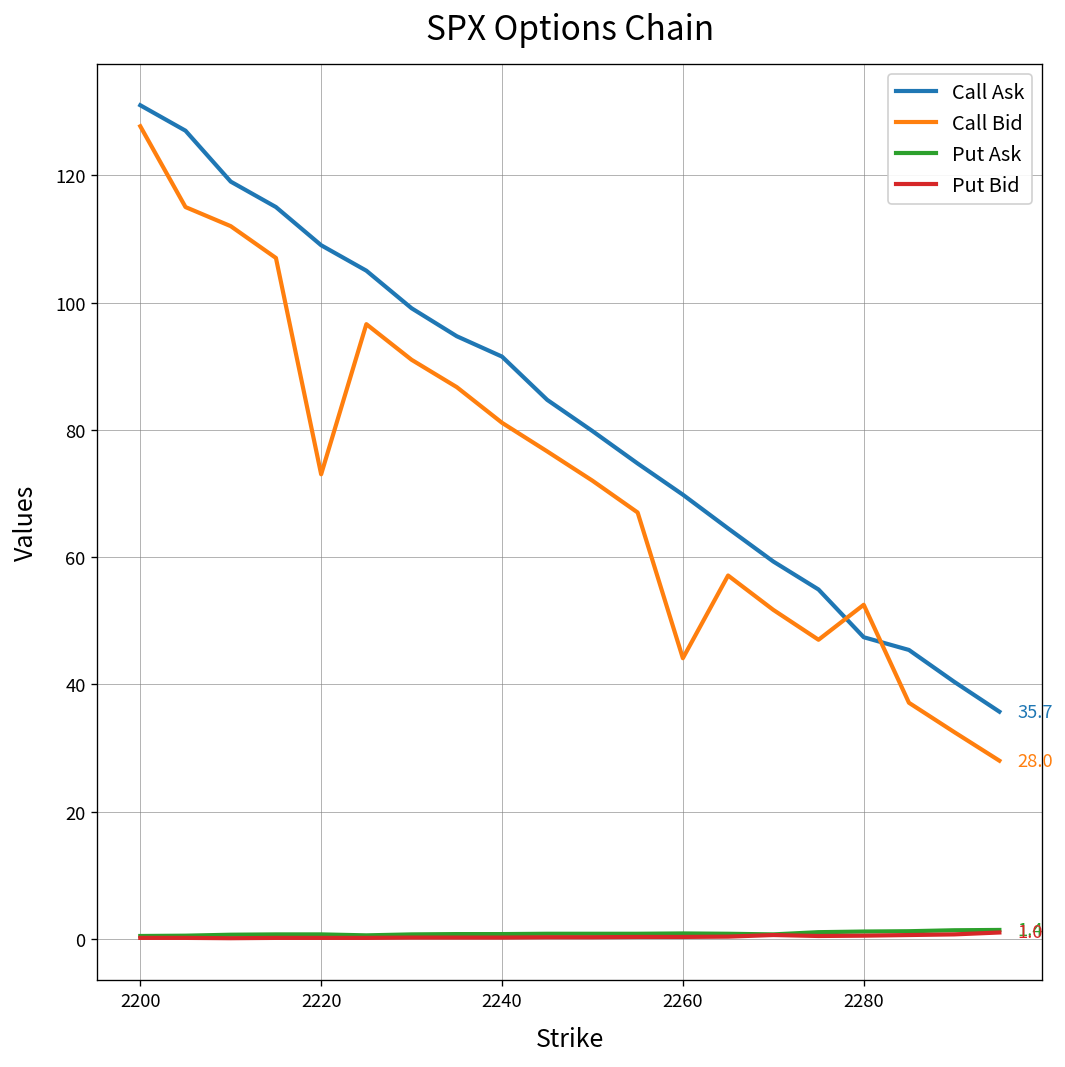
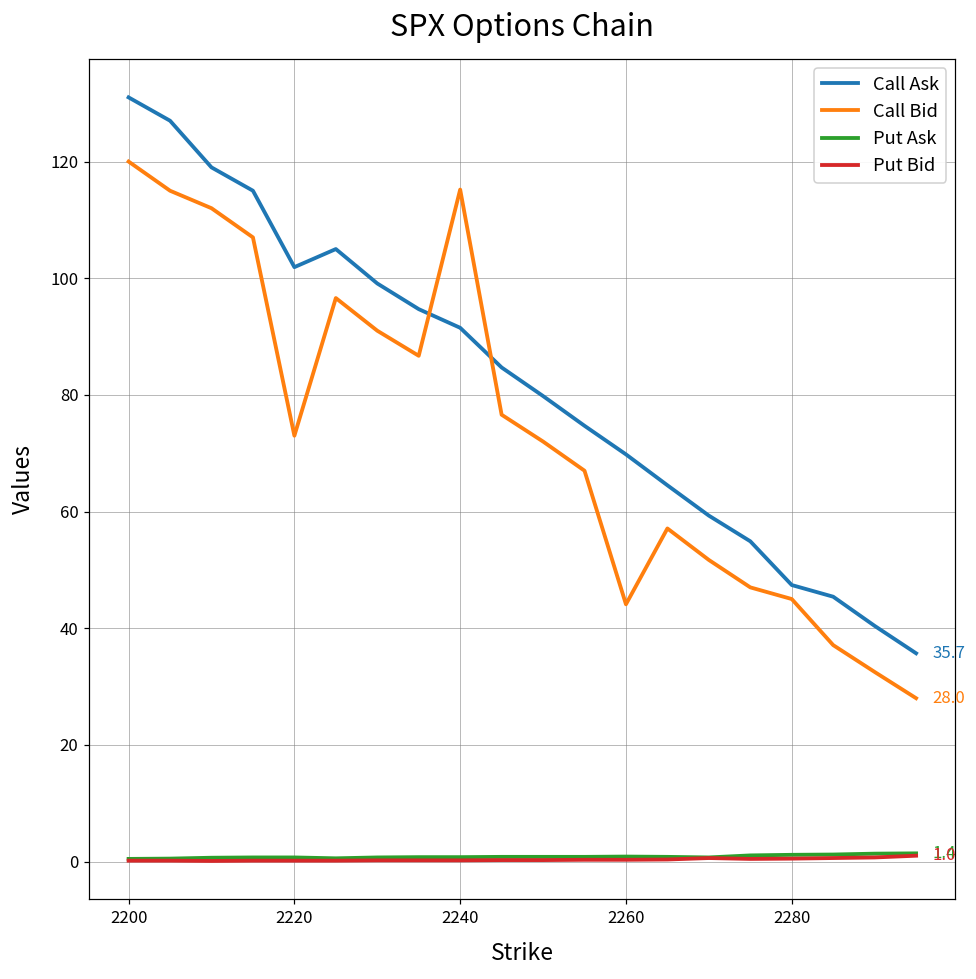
Call Bid, 2200: 128 -> 120
Call Ask, 2220: 109 -> 102
Call Bid, 2240: 81 -> 115
Call Bid, 2280: 53 -> 45
